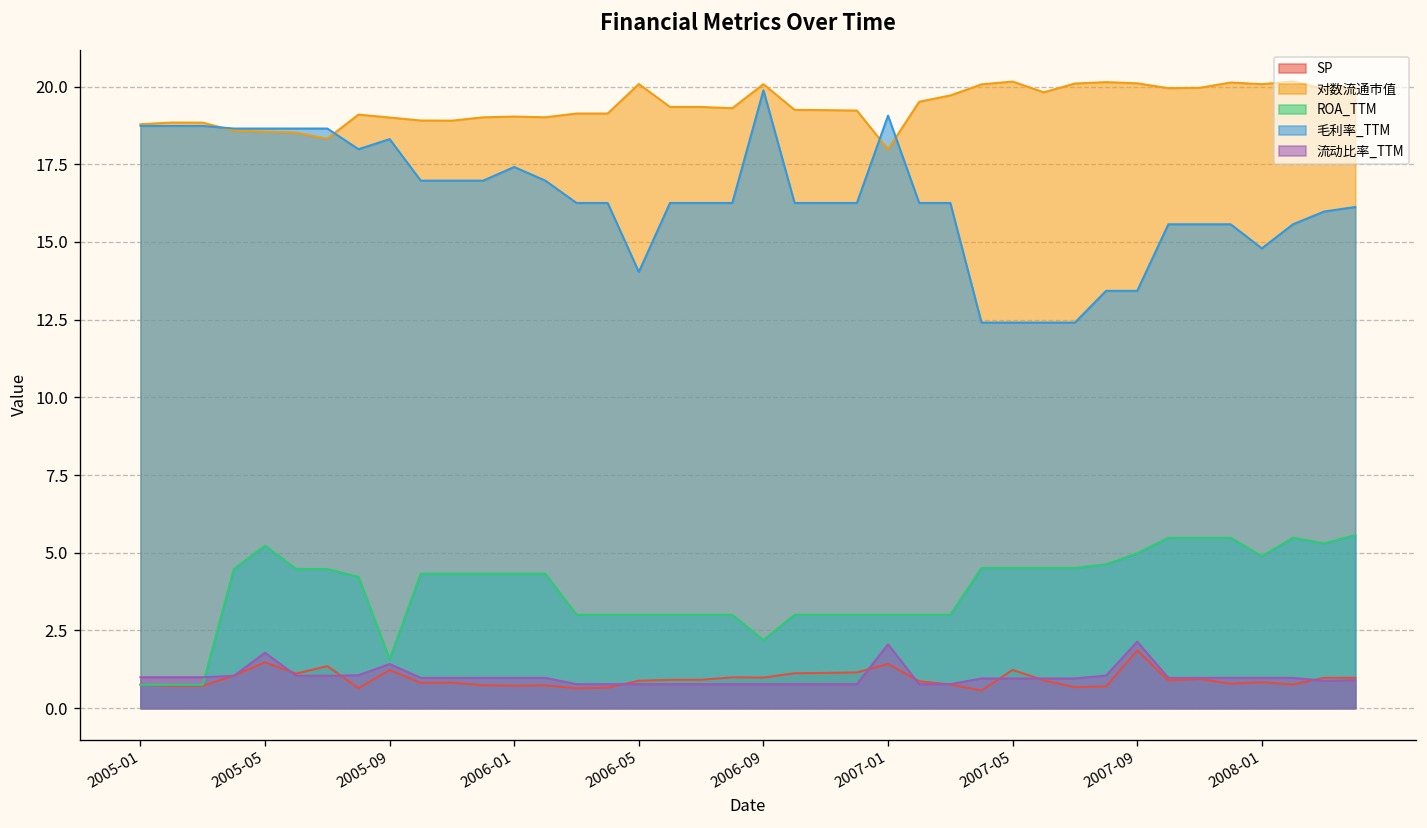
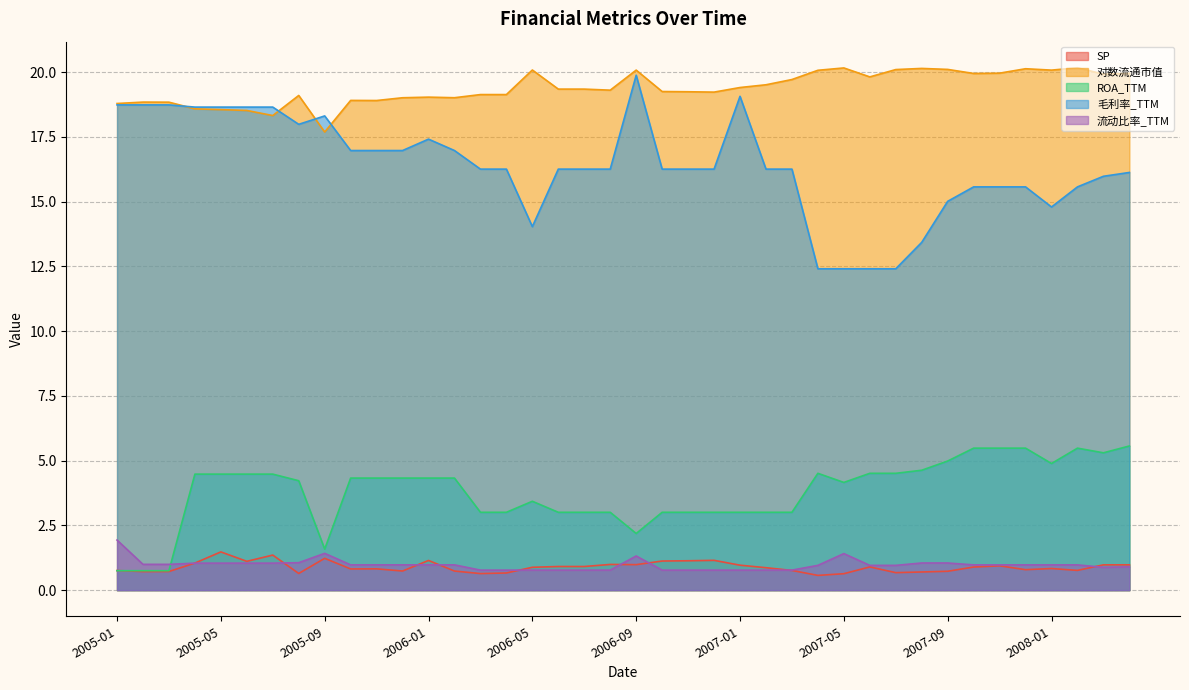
流动比率_TTM, 2005-01: 1.0 -> 1.9
ROA_TTM, 2005-05: 5.2 -> 4.5
流动比率_TTM, 2005-05: 1.8 -> 1.0
对数流通市值, 2005-09: 19.0 -> 17.7
SP, 2006-01: 0.7 -> 1.1
ROA_TTM, 2006-05: 3.0 -> 3.4
流动比率_TTM, 2006-09: 0.8 -> 1.3
SP, 2007-01: 1.4 -> 1.0
对数流通市值, 2007-01: 18.0 -> 19.4
流动比率_TTM, 2007-01: 2.1 -> 0.8
SP, 2007-05: 1.2 -> 0.6
ROA_TTM, 2007-05: 4.5 -> 4.2
流动比率_TTM, 2007-05: 1.0 -> 1.4
SP, 2007-09: 1.9 -> 0.7
毛利率_TTM, 2007-09: 13.4 -> 15.0
流动比率_TTM, 2007-09: 2.1 -> 1.0
